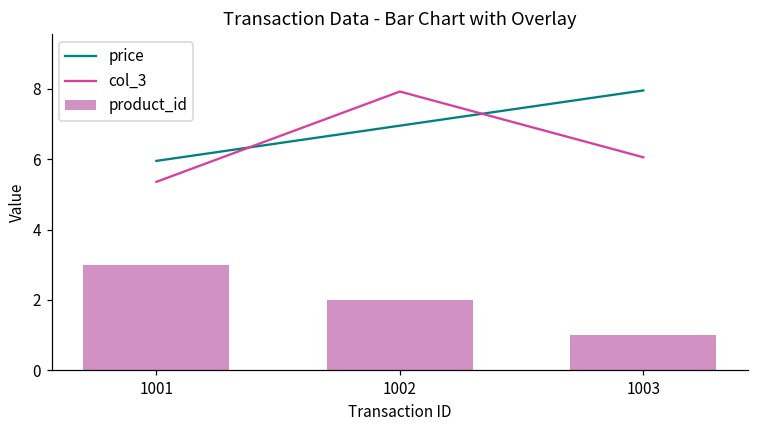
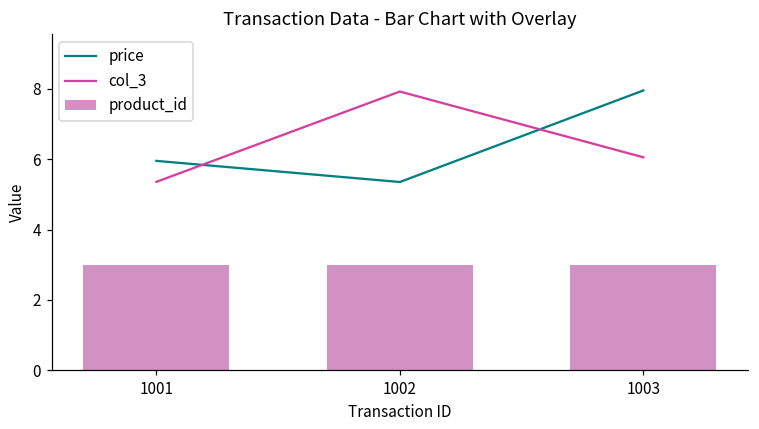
price, 1002: 7.0 -> 5.4
product_id, 1002: 2 -> 3
product_id, 1003: 1 -> 3
